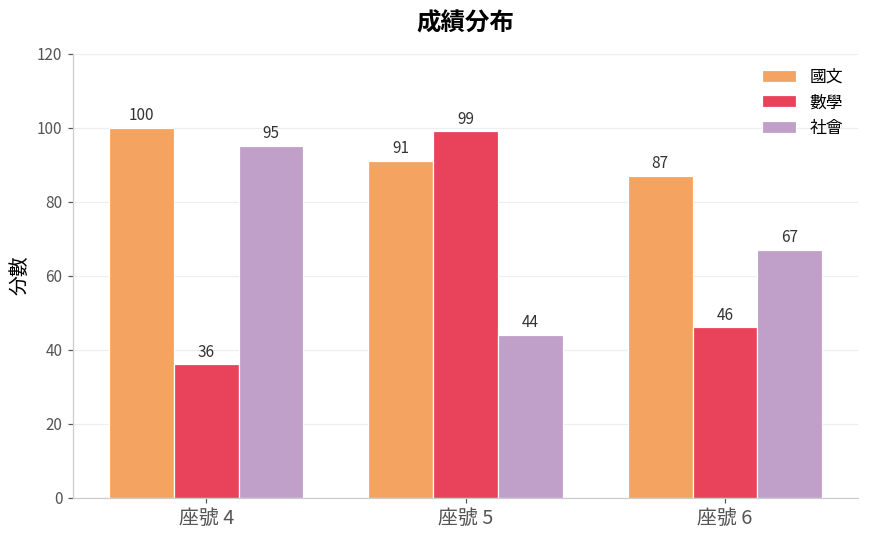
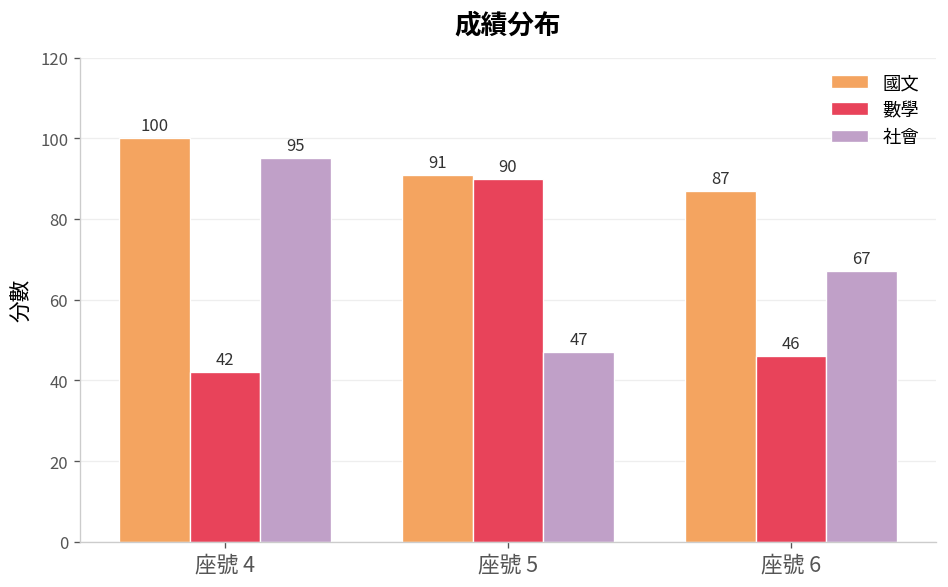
數學, 座號 4: 36 -> 42
數學, 座號 5: 99 -> 90
社會, 座號 5: 44 -> 47
